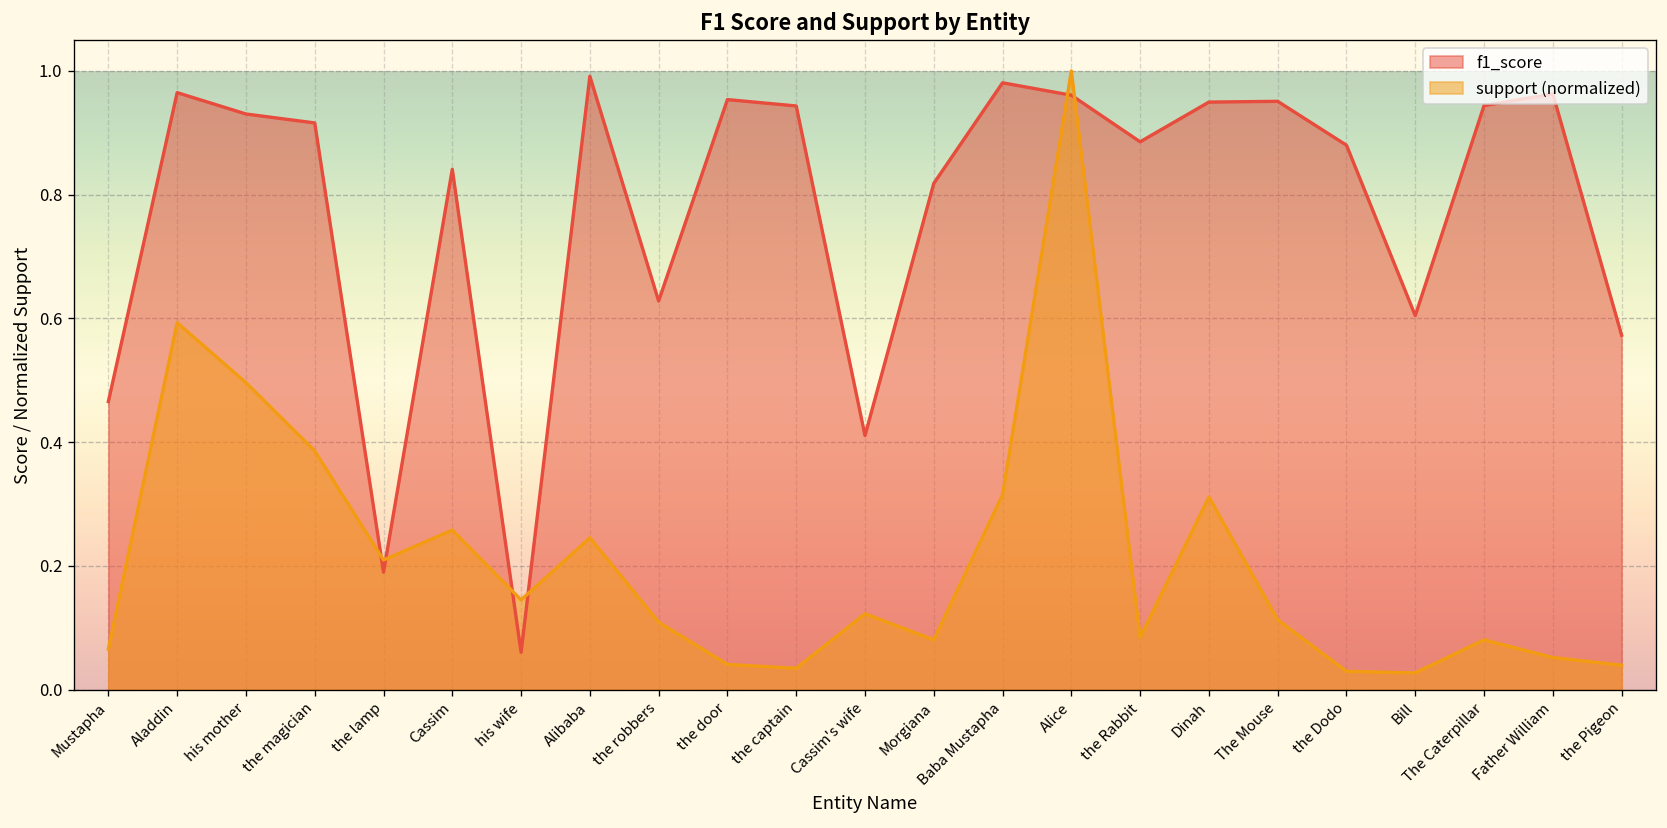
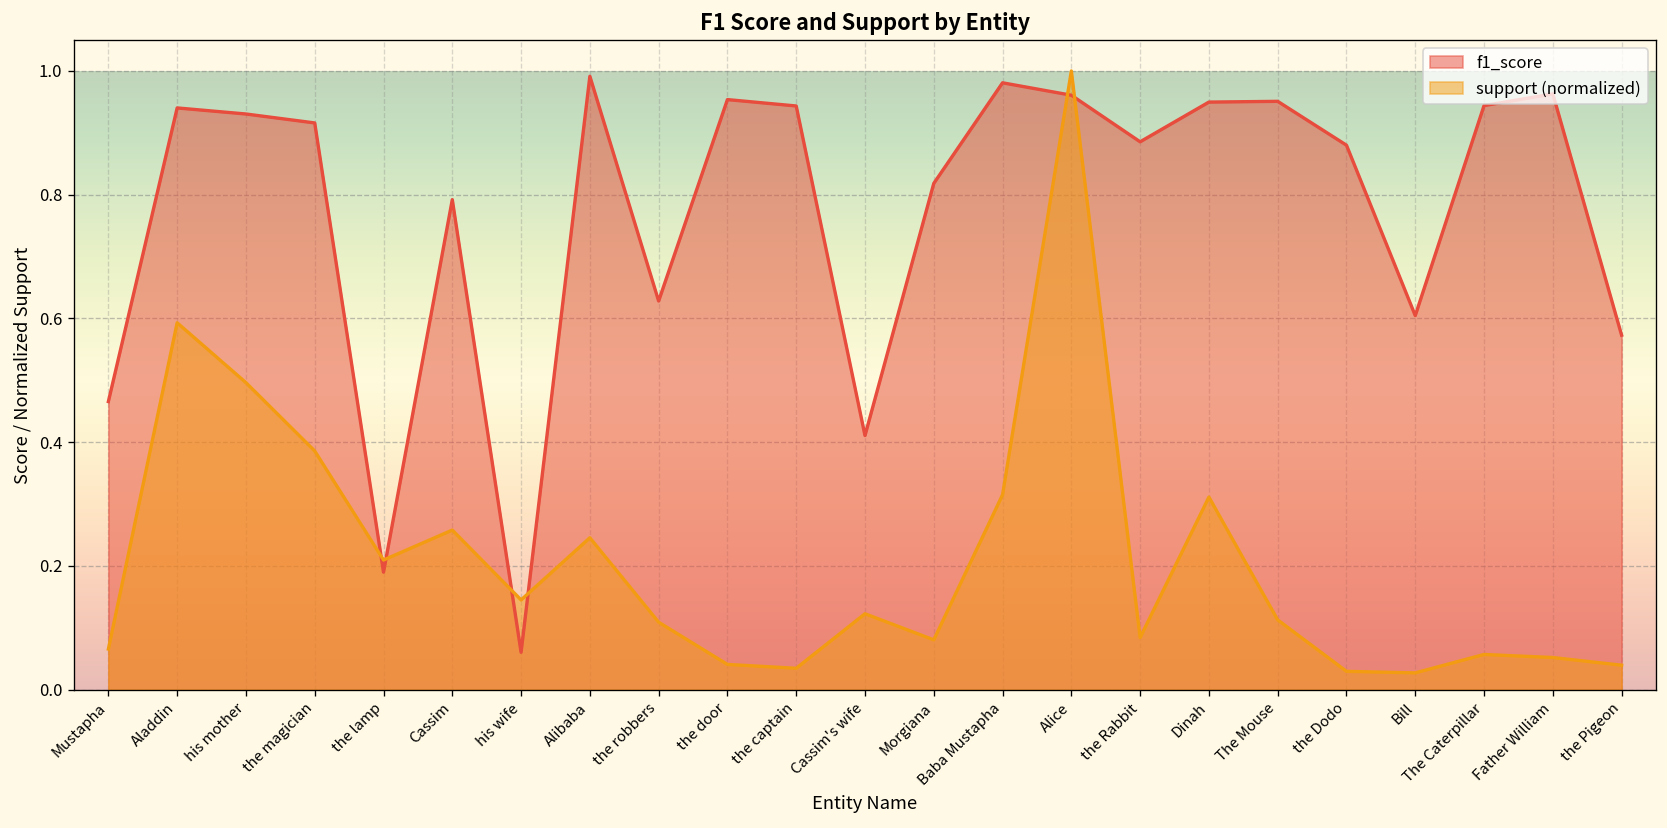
f1_score, Aladdin: 0.96 -> 0.94
f1_score, Cassim: 0.84 -> 0.79
support (normalized), The Caterpillar: 0.08 -> 0.06
